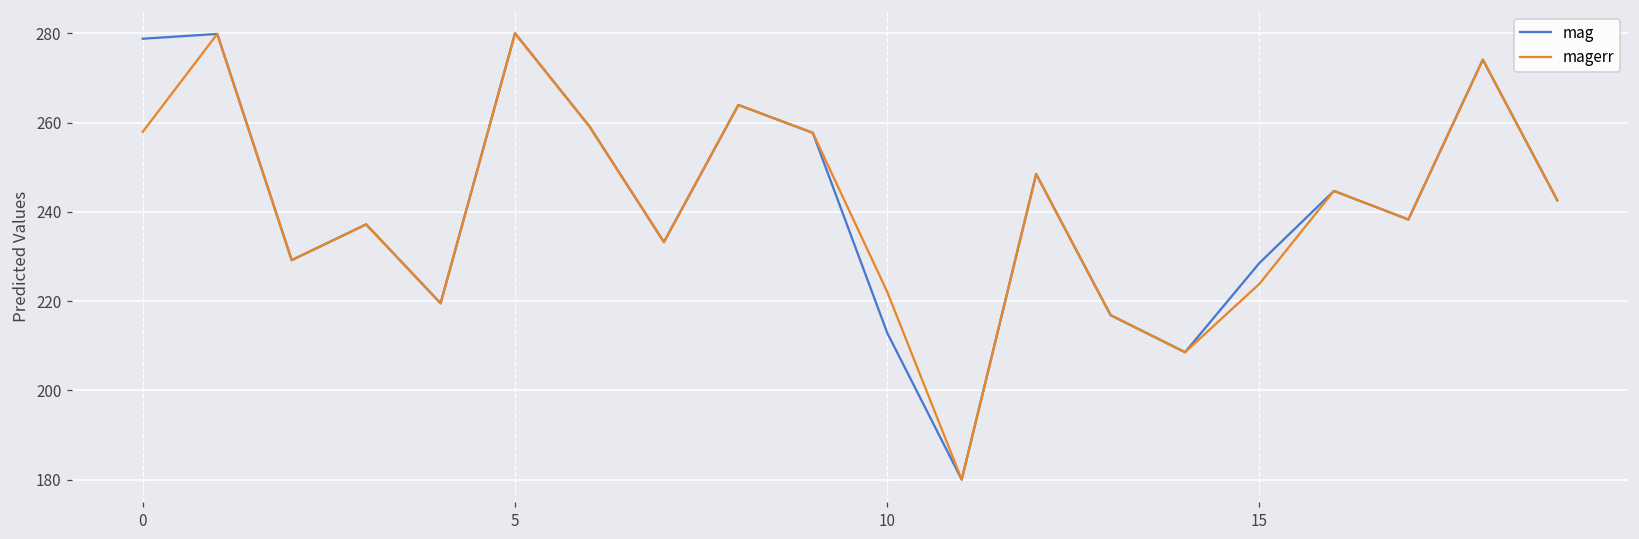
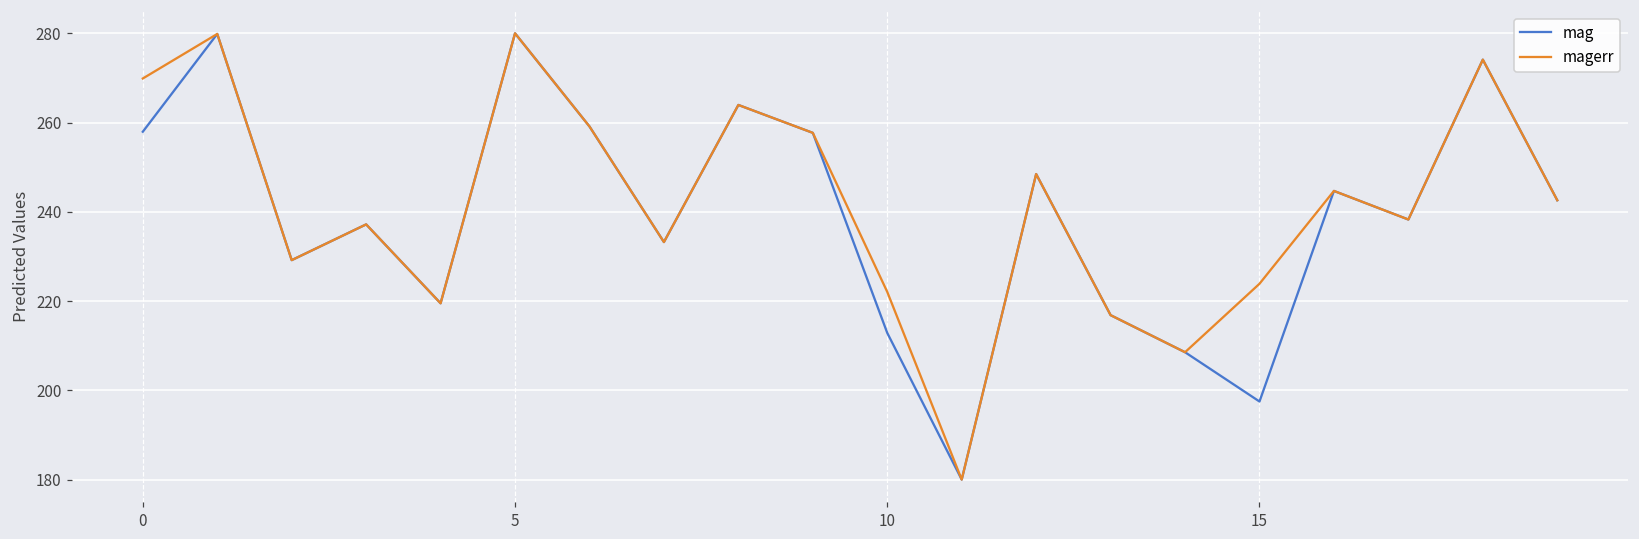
mag, 0: 279 -> 258
magerr, 0: 258 -> 270
mag, 15: 229 -> 197
